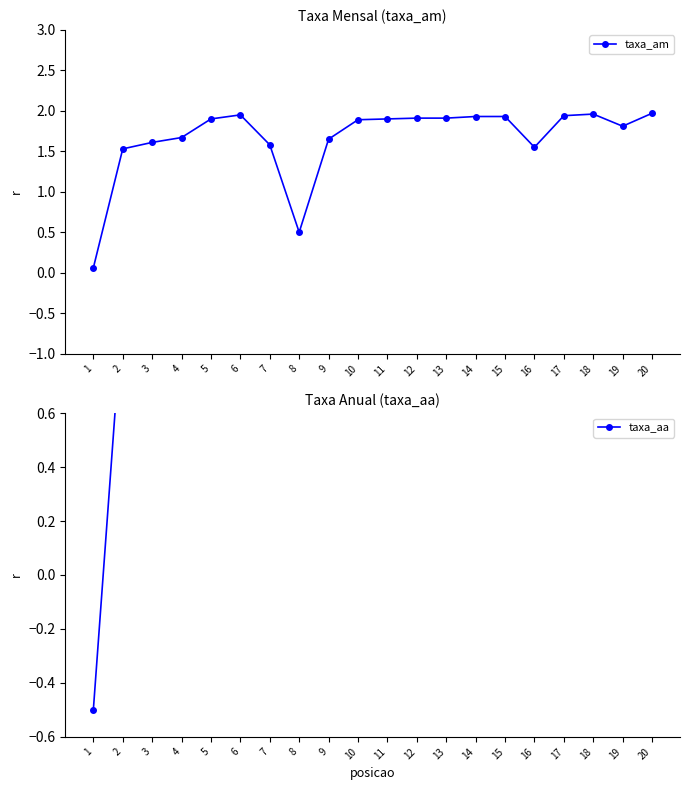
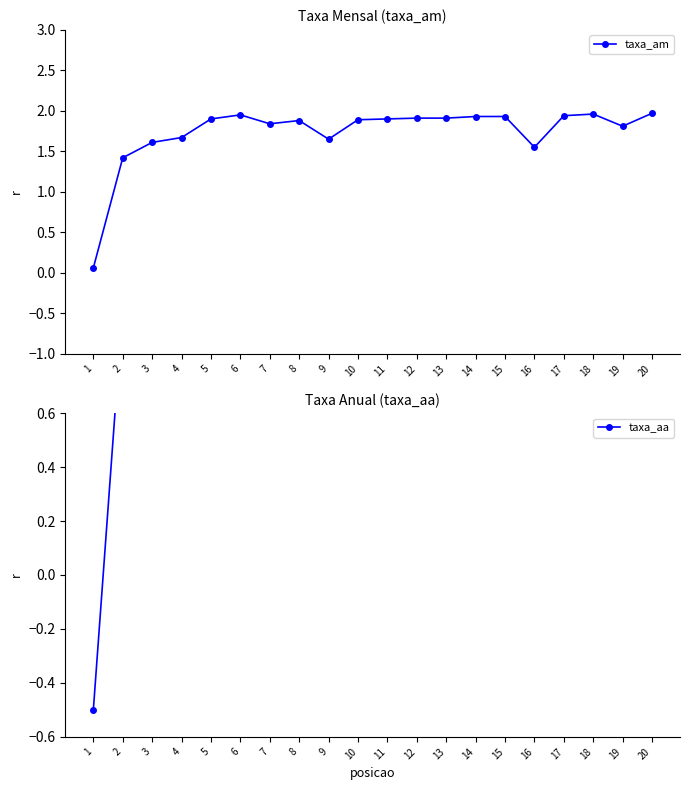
Taxa Mensal (taxa_am), 2: 1.5 -> 1.4
Taxa Mensal (taxa_am), 7: 1.6 -> 1.8
Taxa Mensal (taxa_am), 8: 0.5 -> 1.9
